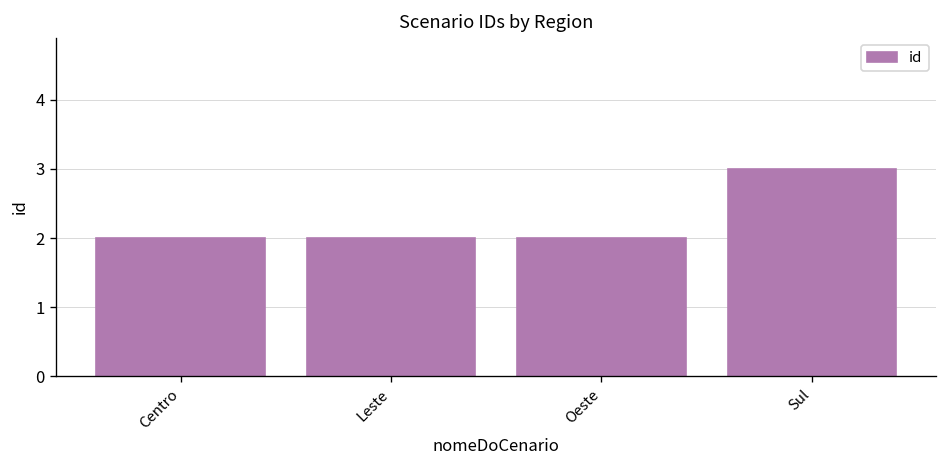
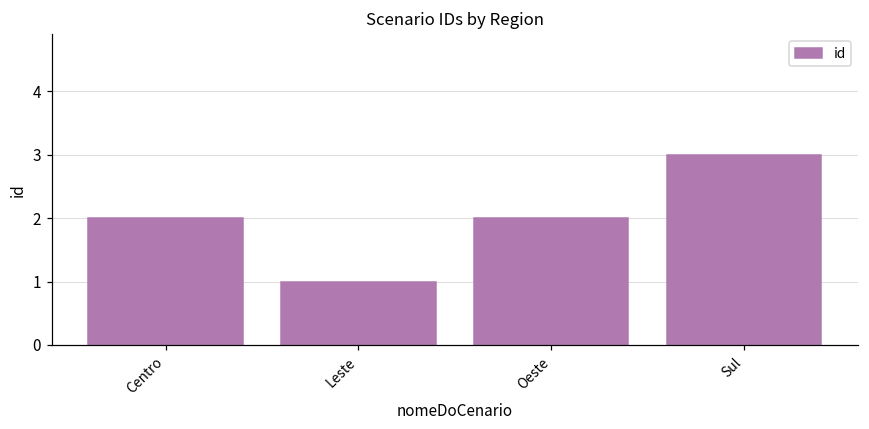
Leste: 2 -> 1
